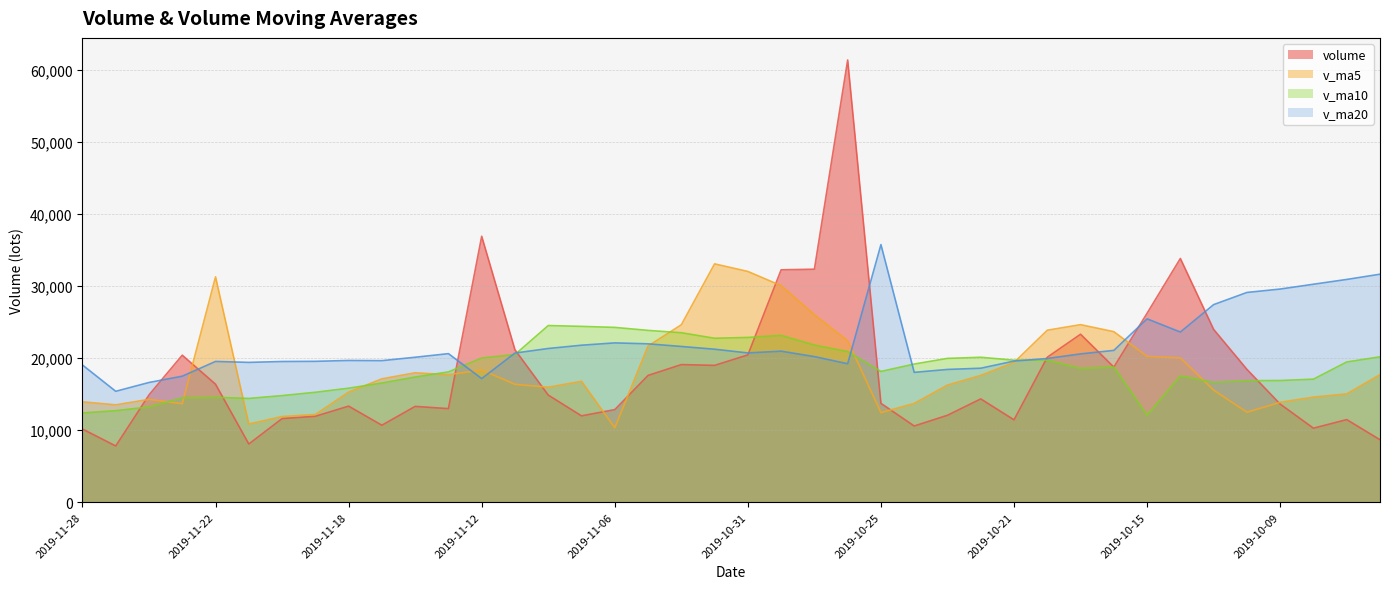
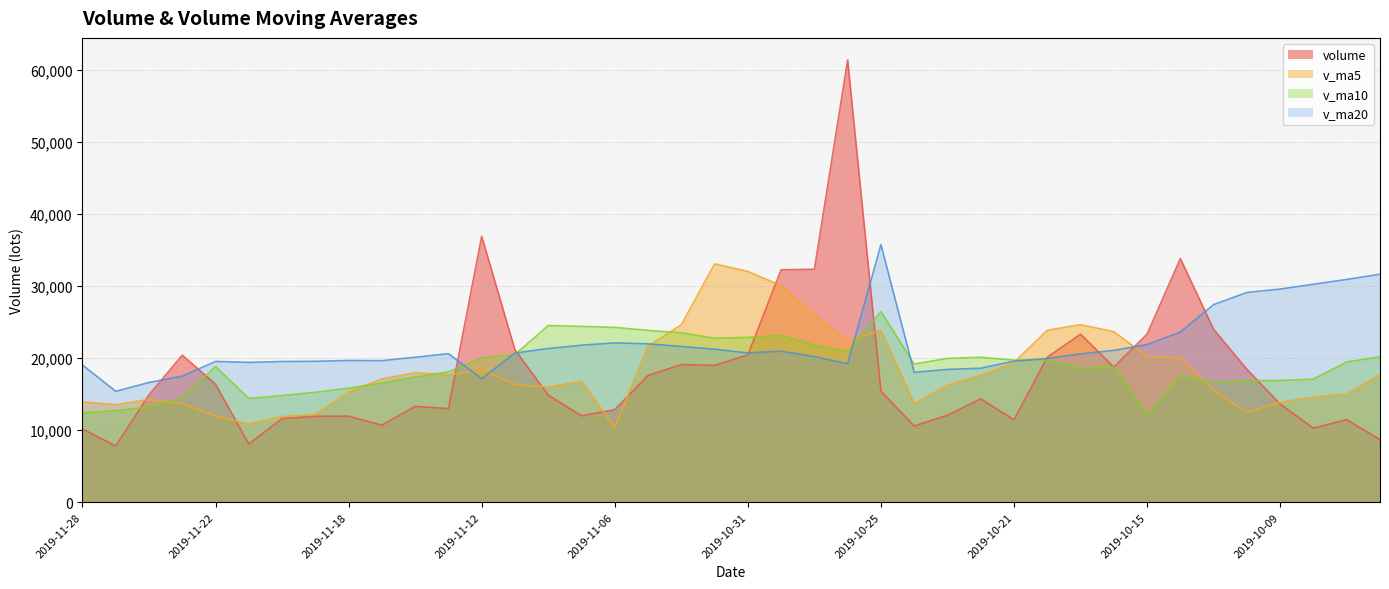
v_ma5, 2019-11-22: 31,000 -> 12,000
v_ma10, 2019-11-22: 15,000 -> 19,000
volume, 2019-11-18: 13,000 -> 12,000
volume, 2019-10-25: 14,000 -> 15,000
v_ma5, 2019-10-25: 12,000 -> 24,000
v_ma10, 2019-10-25: 18,000 -> 26,000
volume, 2019-10-15: 26,000 -> 23,000
v_ma20, 2019-10-15: 25,000 -> 22,000
